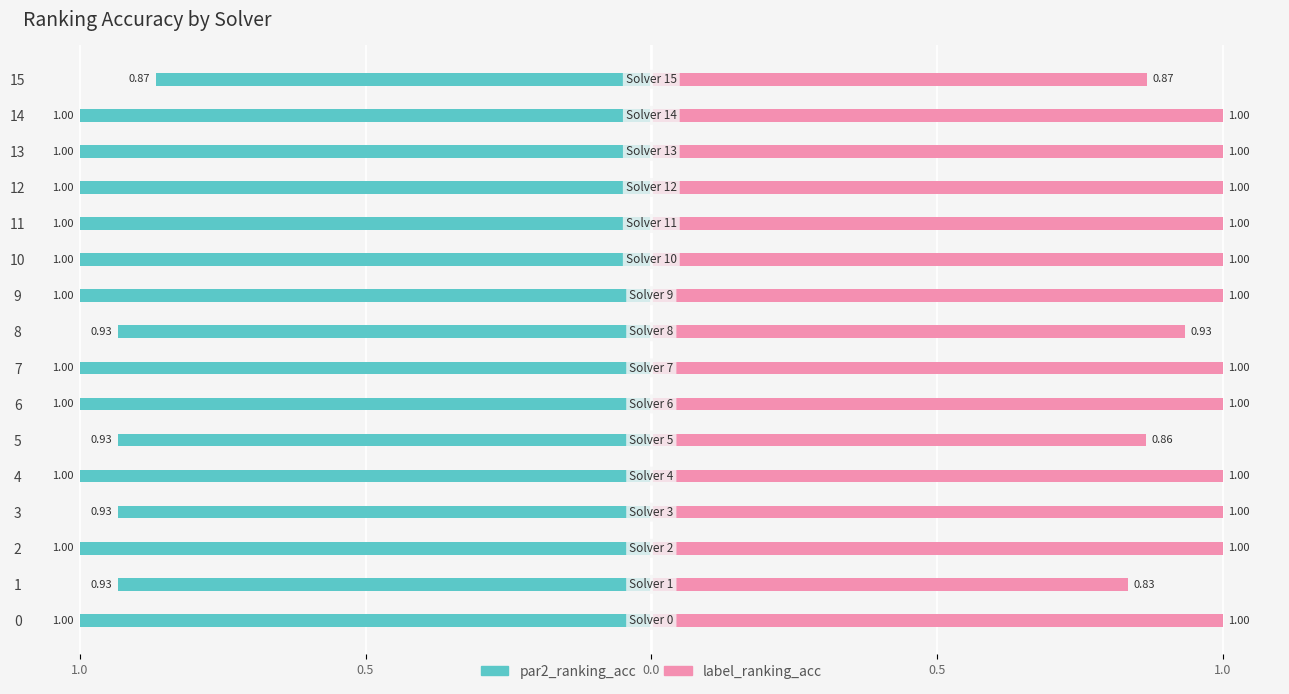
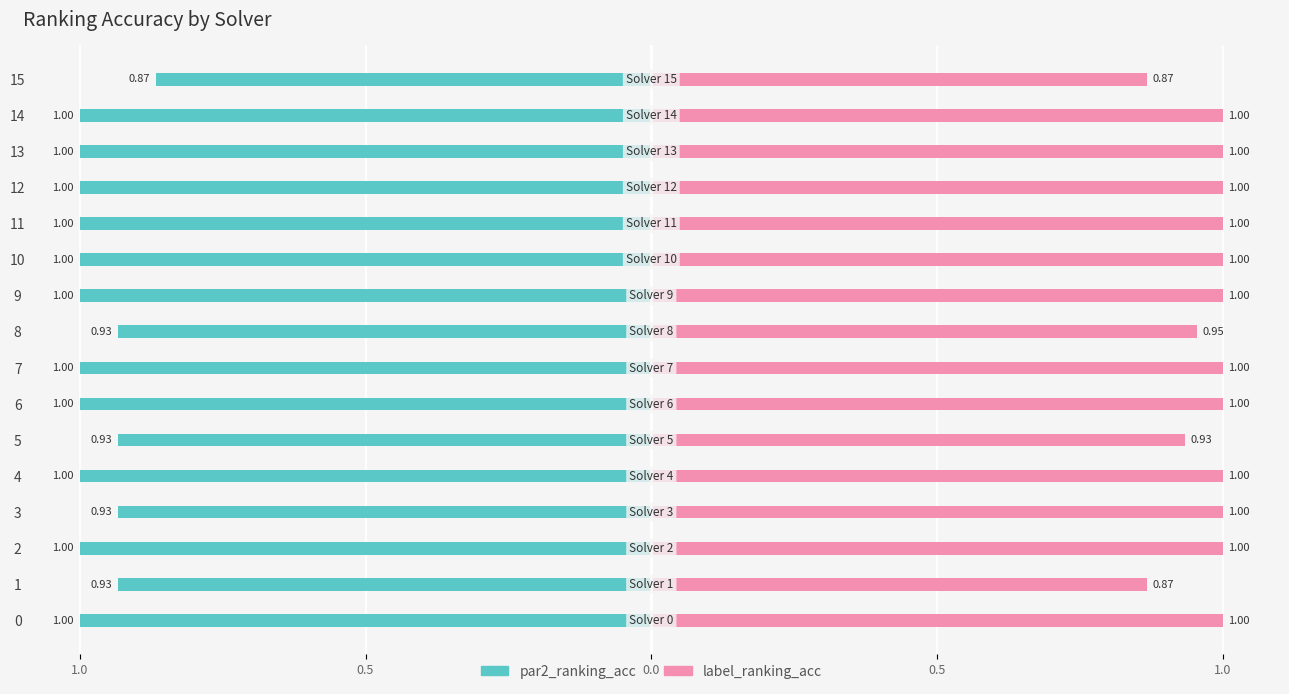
label_ranking_acc, 8: 0.93 -> 0.95
label_ranking_acc, 5: 0.86 -> 0.93
label_ranking_acc, 1: 0.83 -> 0.87
